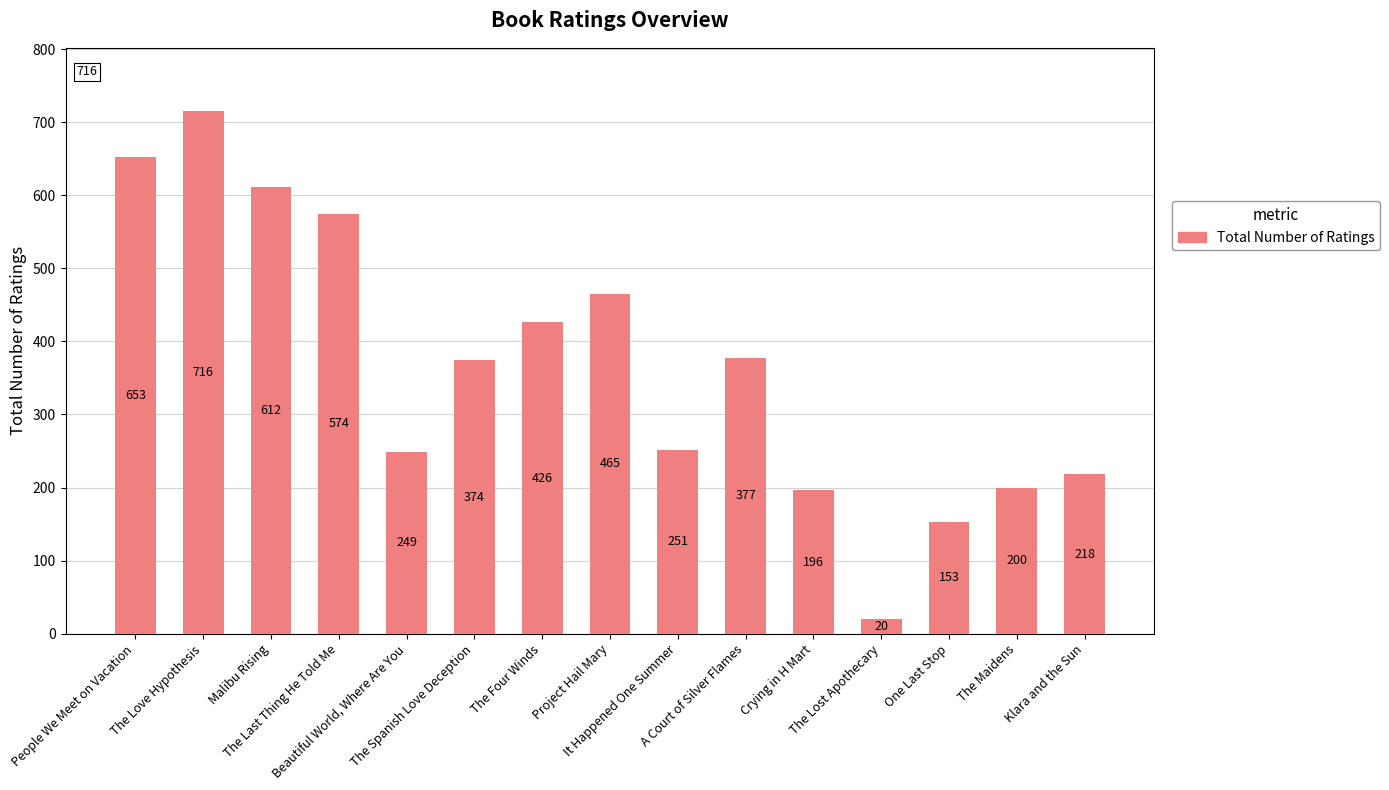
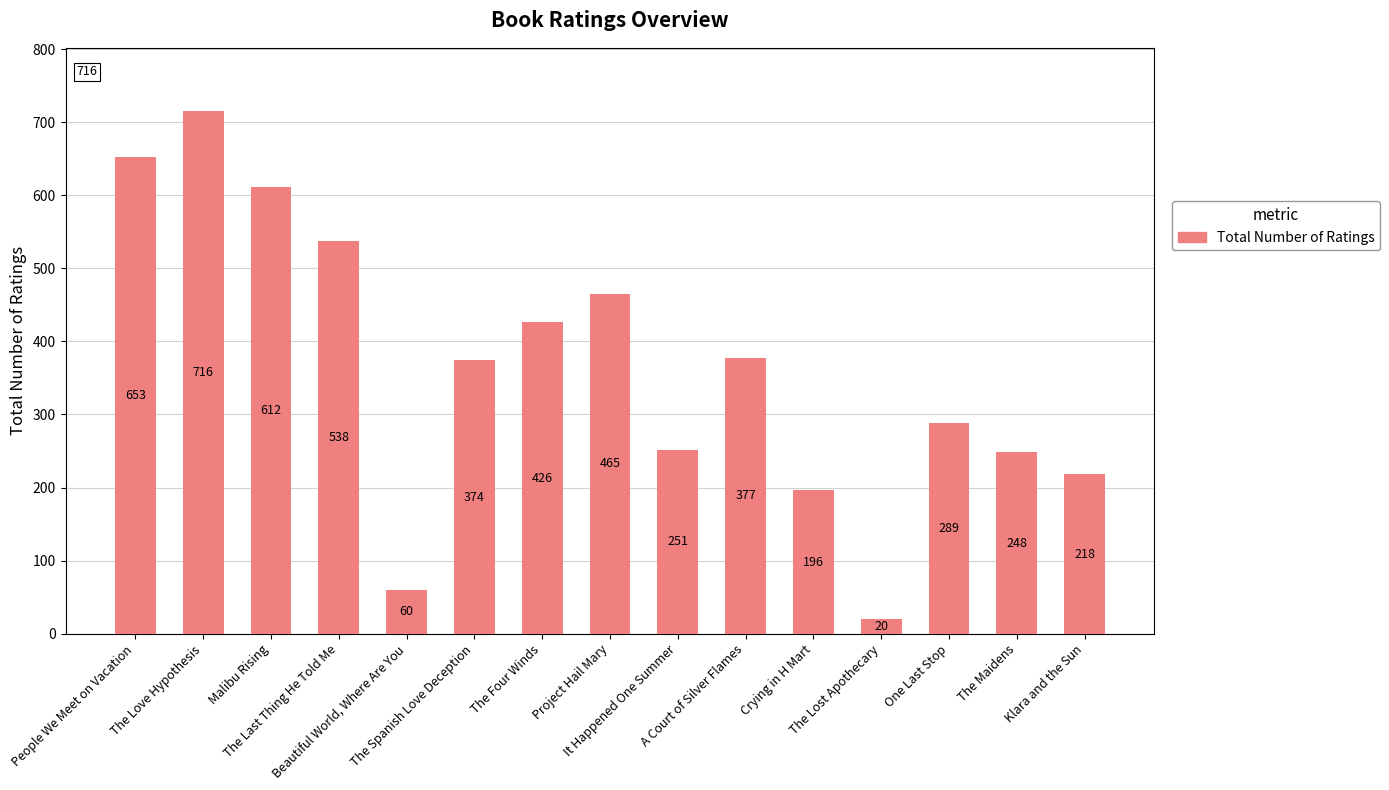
The Last Thing He Told Me: 574 -> 538
Beautiful World, Where Are You: 249 -> 60
One Last Stop: 153 -> 289
The Maidens: 200 -> 248
